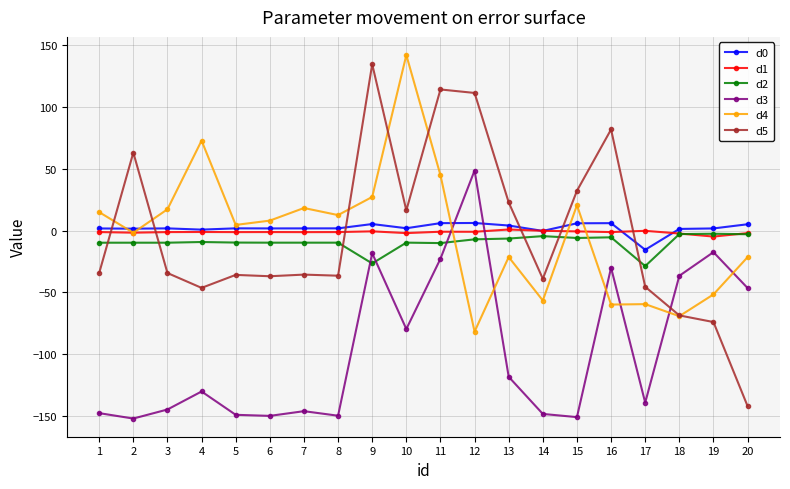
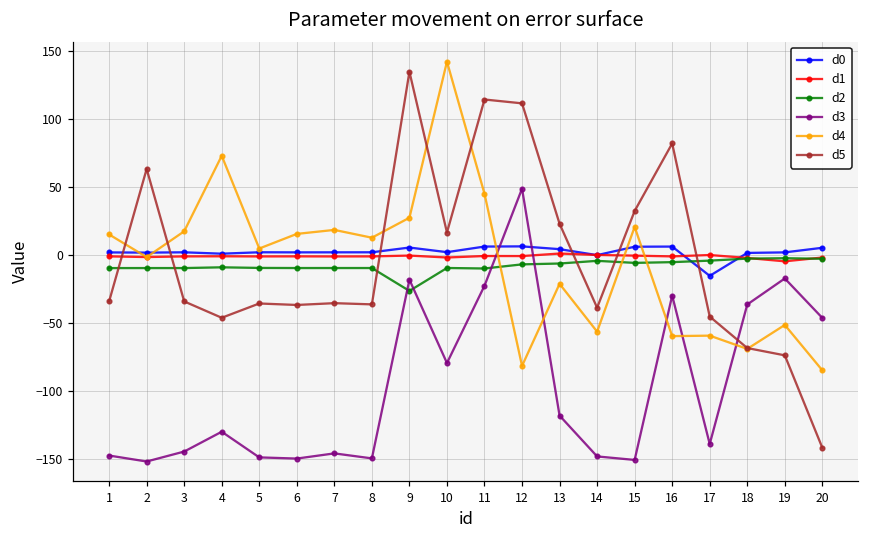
d4, 6: 8 -> 15
d2, 17: -29 -> -4
d4, 20: -21 -> -85
